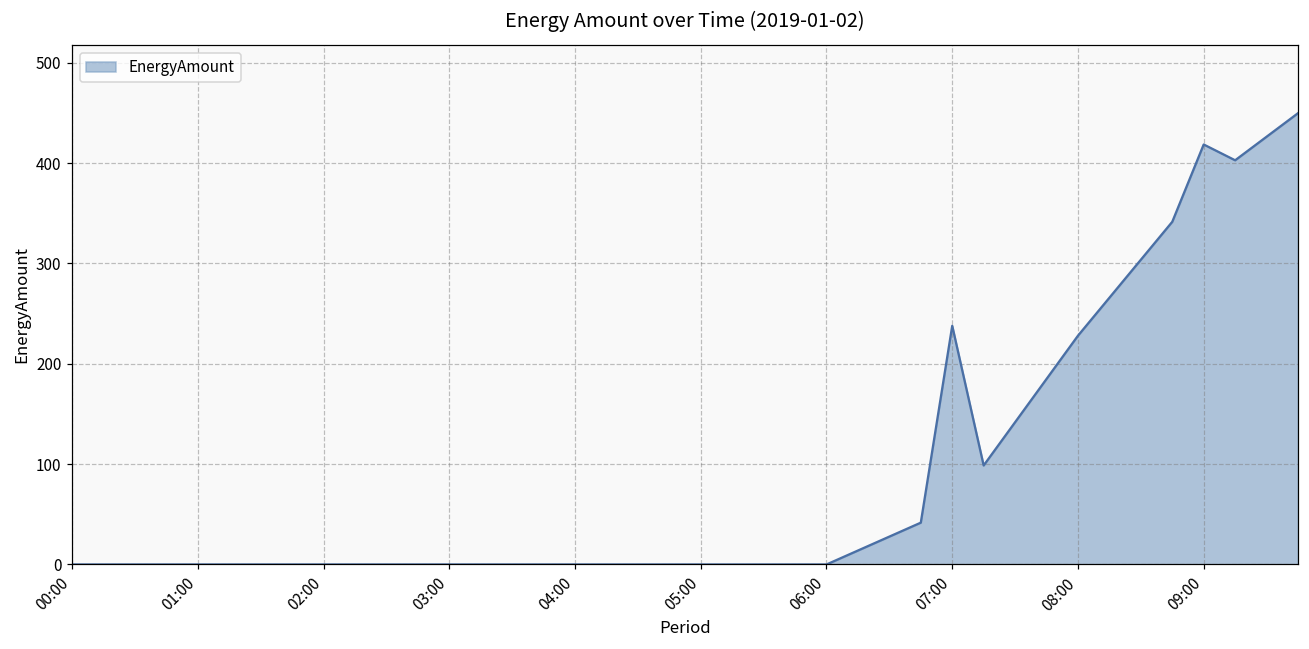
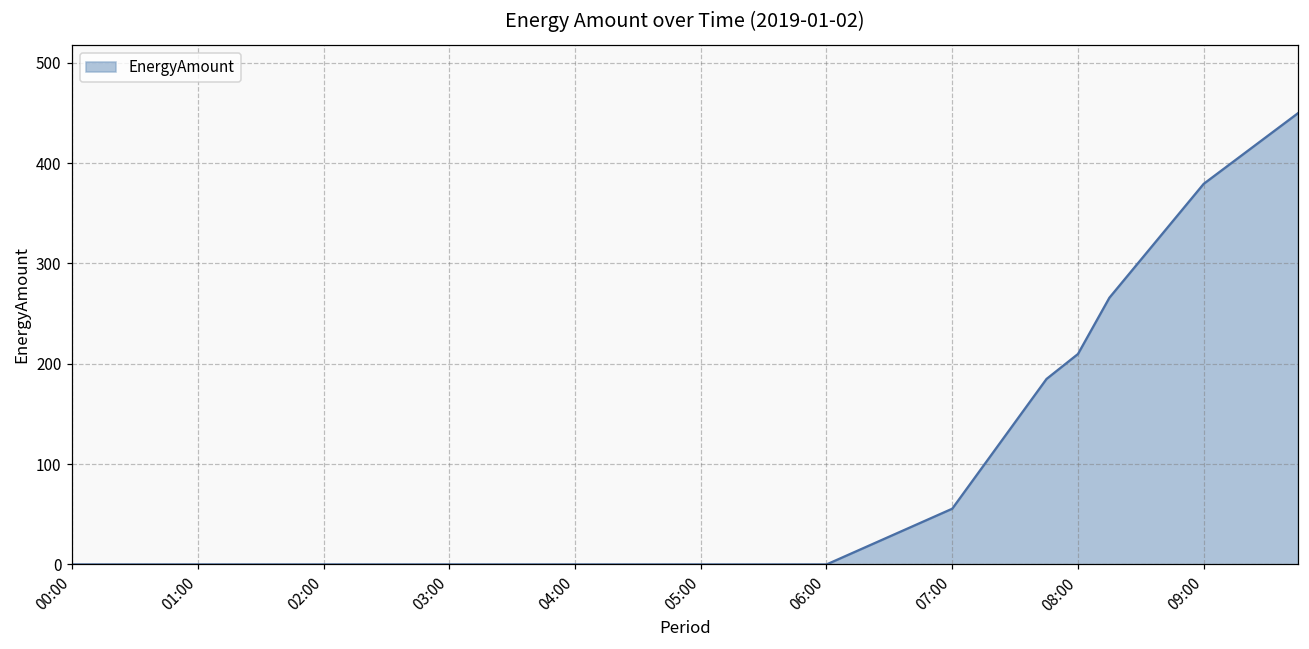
07:00: 240 -> 60
08:00: 230 -> 210
09:00: 420 -> 380
